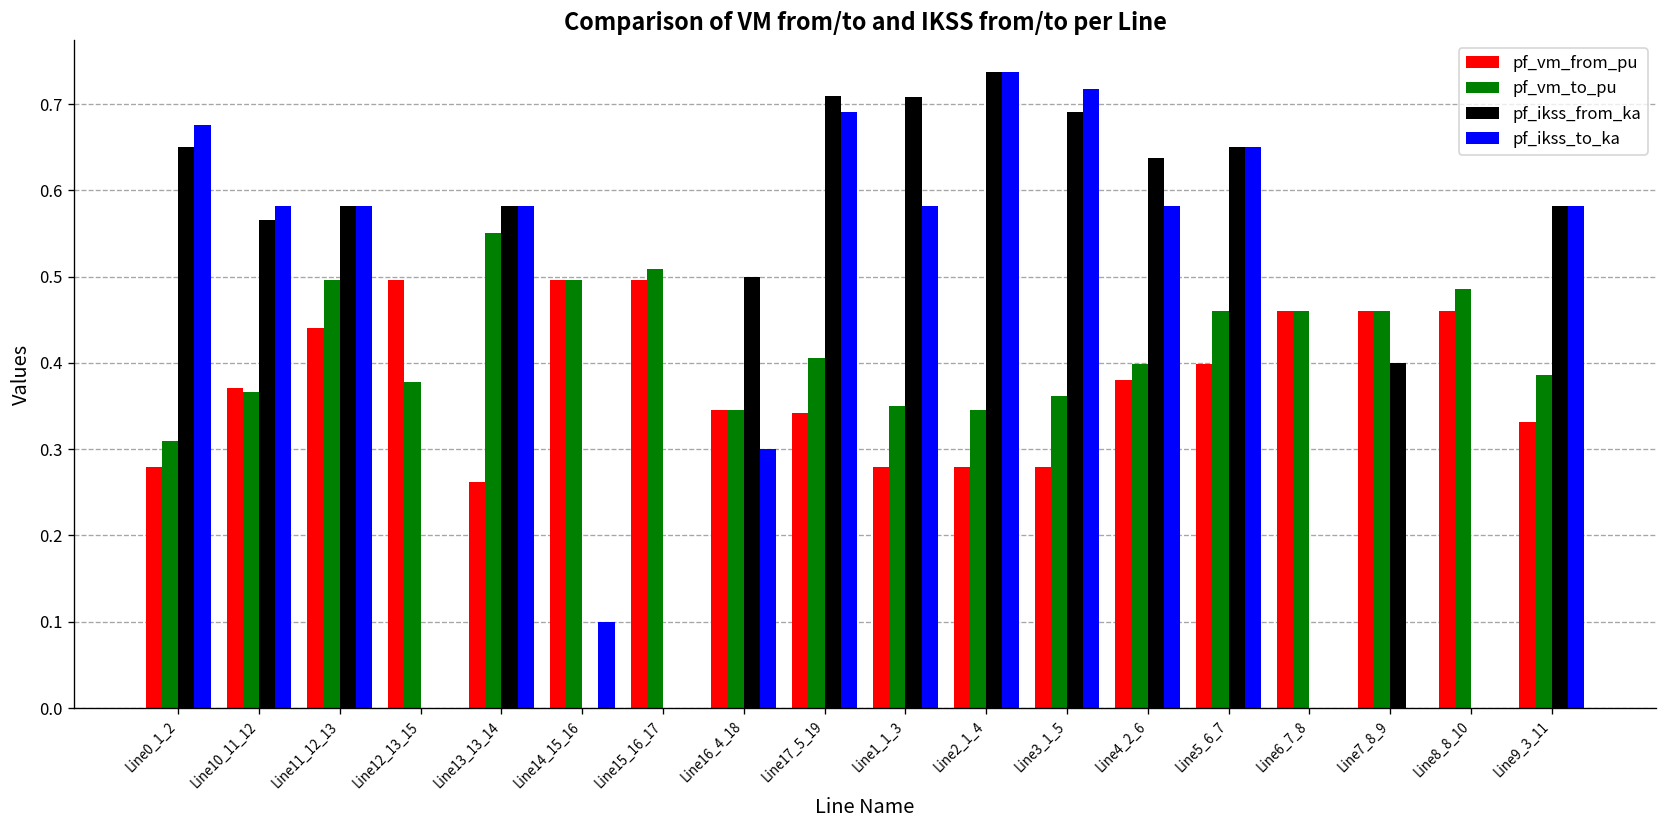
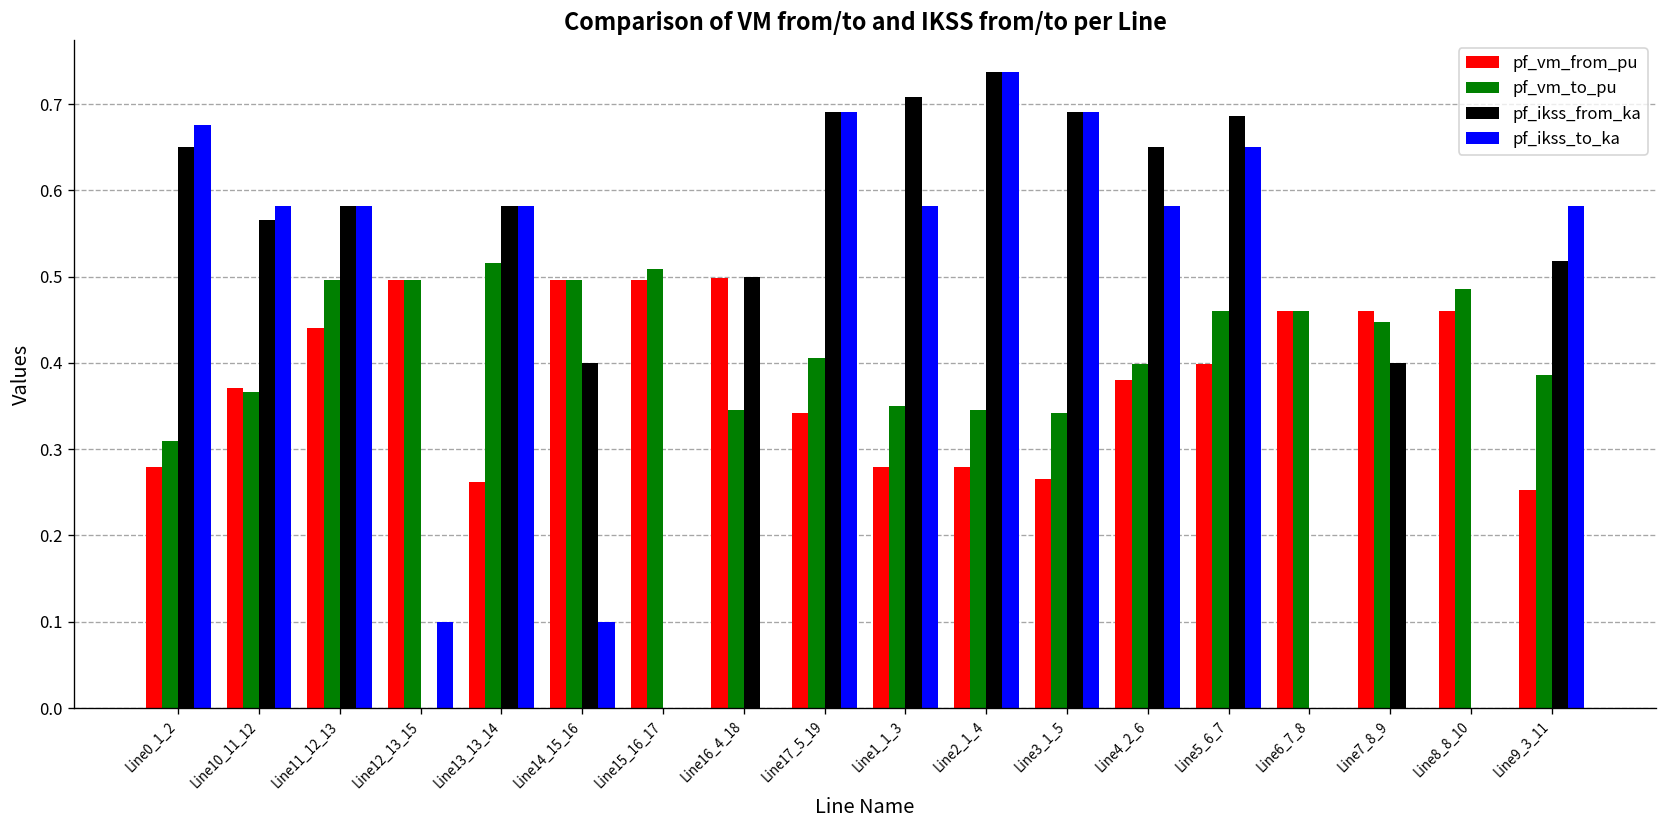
pf_vm_to_pu, Line12_13_15: 0.38 -> 0.50
pf_ikss_to_ka, Line12_13_15: 0.0 -> 0.1
pf_vm_to_pu, Line13_13_14: 0.55 -> 0.52
pf_ikss_from_ka, Line14_15_16: 0.0 -> 0.4
pf_vm_from_pu, Line16_4_18: 0.35 -> 0.50
pf_ikss_to_ka, Line16_4_18: 0.3 -> 0.0
pf_ikss_from_ka, Line17_5_19: 0.71 -> 0.69
pf_vm_from_pu, Line3_1_5: 0.28 -> 0.27
pf_vm_to_pu, Line3_1_5: 0.36 -> 0.34
pf_ikss_to_ka, Line3_1_5: 0.72 -> 0.69
pf_ikss_from_ka, Line4_2_6: 0.64 -> 0.65
pf_ikss_from_ka, Line5_6_7: 0.65 -> 0.69
pf_vm_to_pu, Line7_8_9: 0.46 -> 0.45
pf_vm_from_pu, Line9_3_11: 0.33 -> 0.25
pf_ikss_from_ka, Line9_3_11: 0.58 -> 0.52
